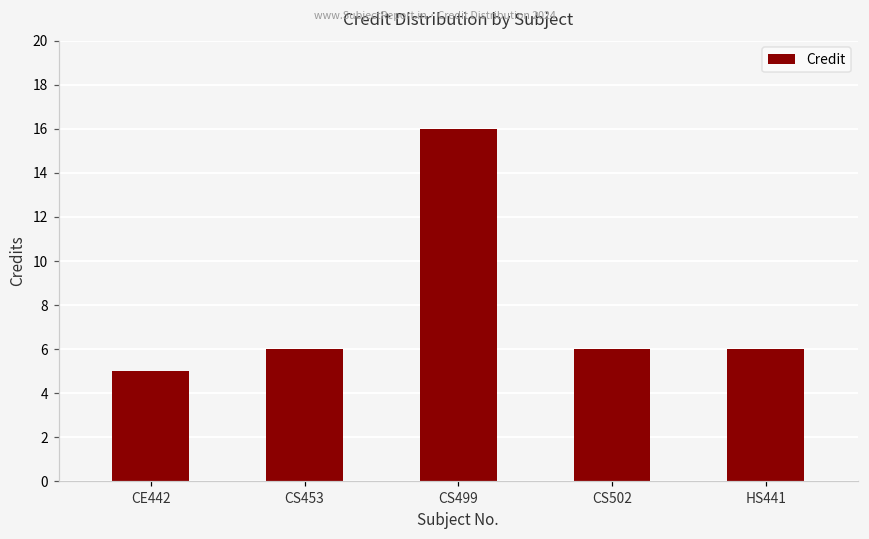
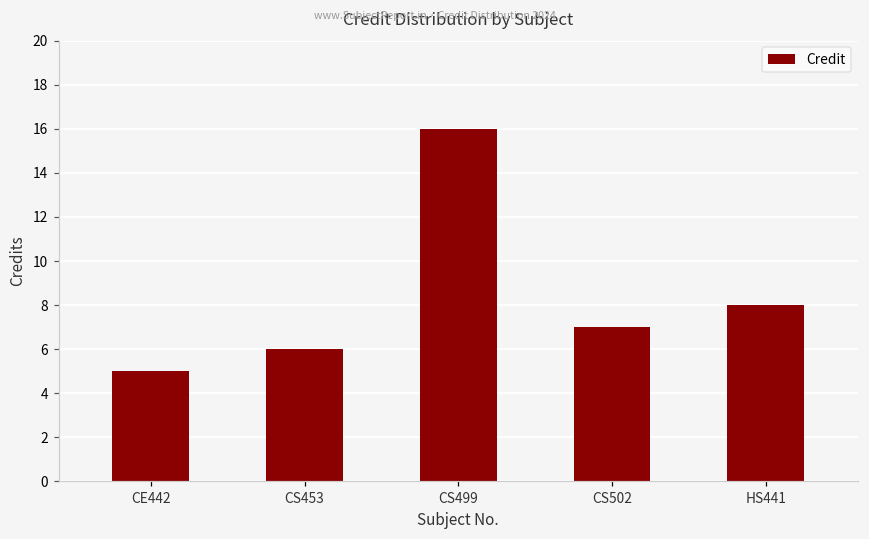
CS502: 6 -> 7
HS441: 6 -> 8
